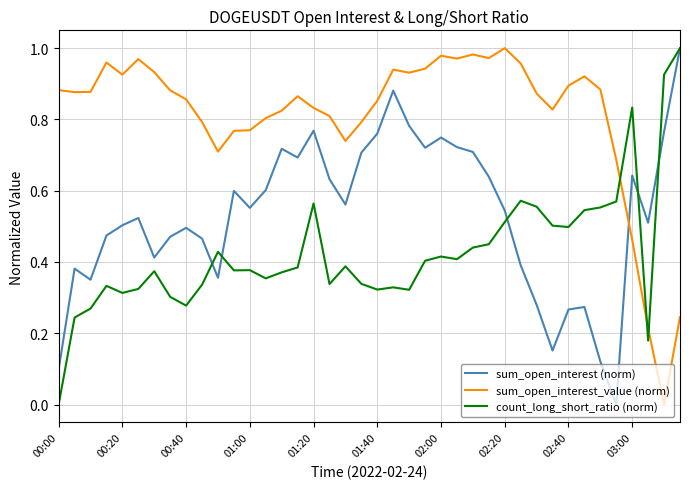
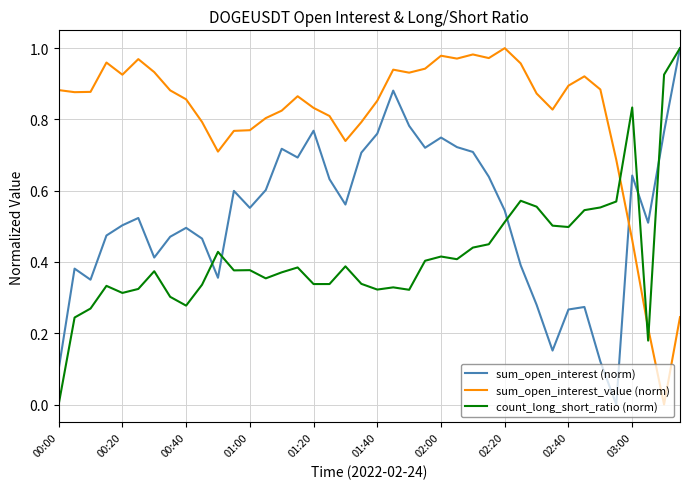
count_long_short_ratio (norm), 01:20: 0.56 -> 0.34
